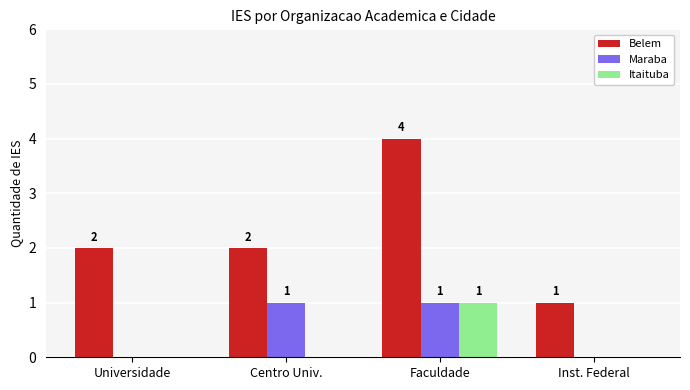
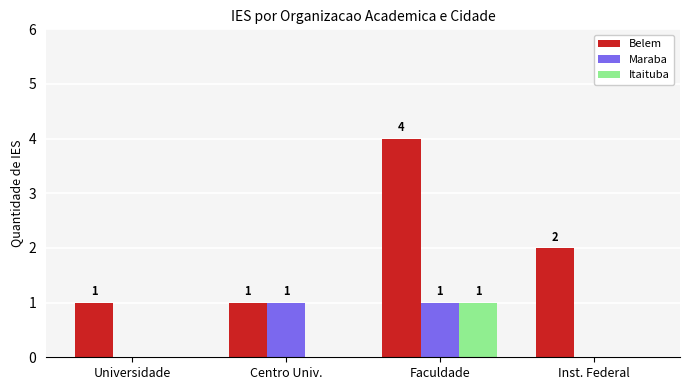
Belem, Universidade: 2 -> 1
Belem, Centro Univ.: 2 -> 1
Belem, Inst. Federal: 1 -> 2
